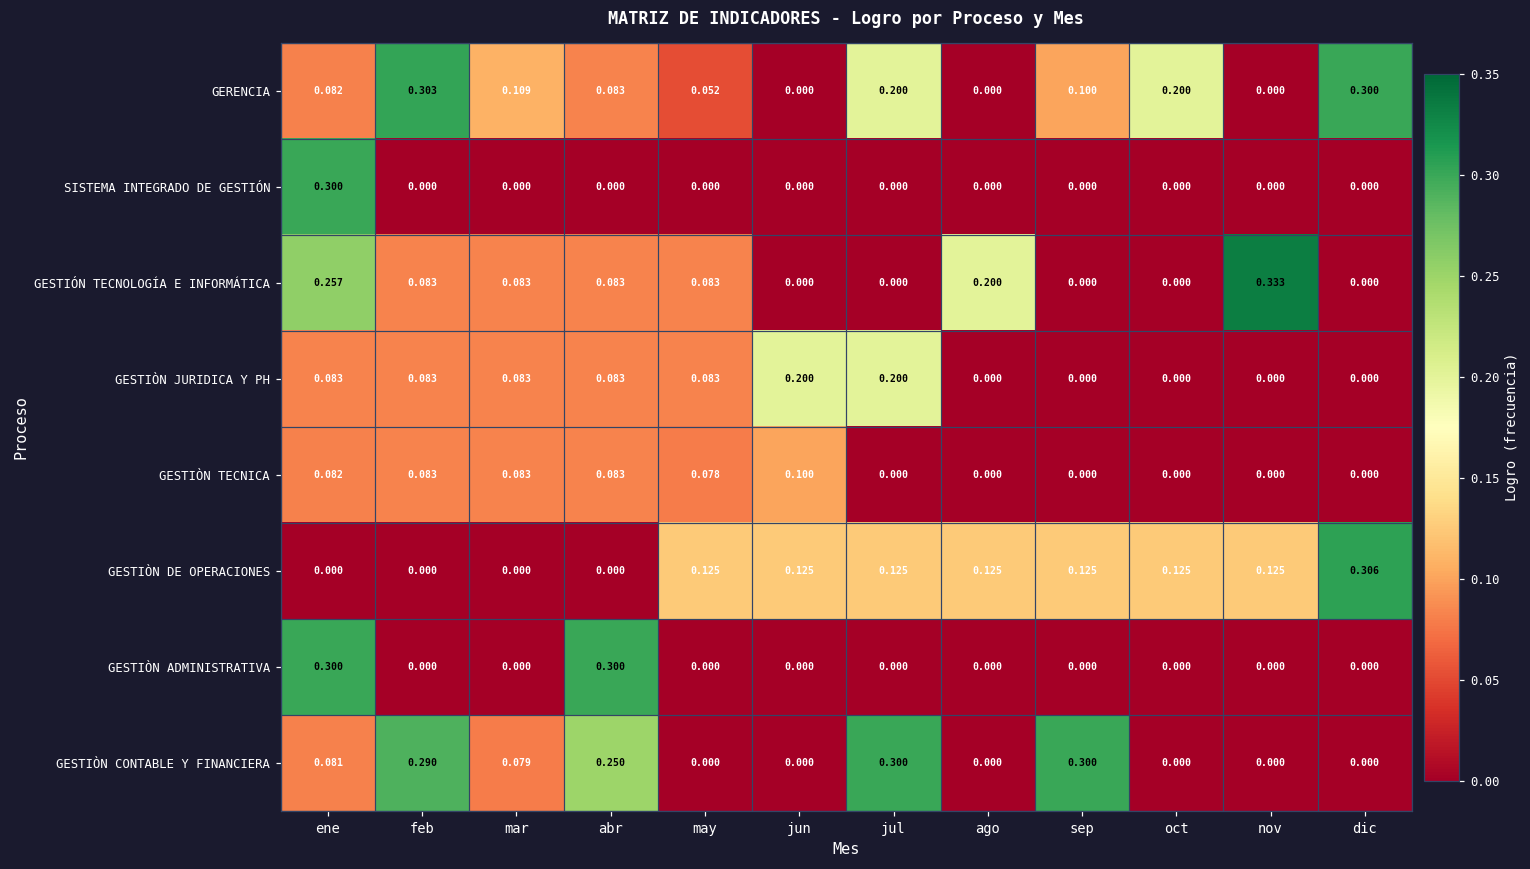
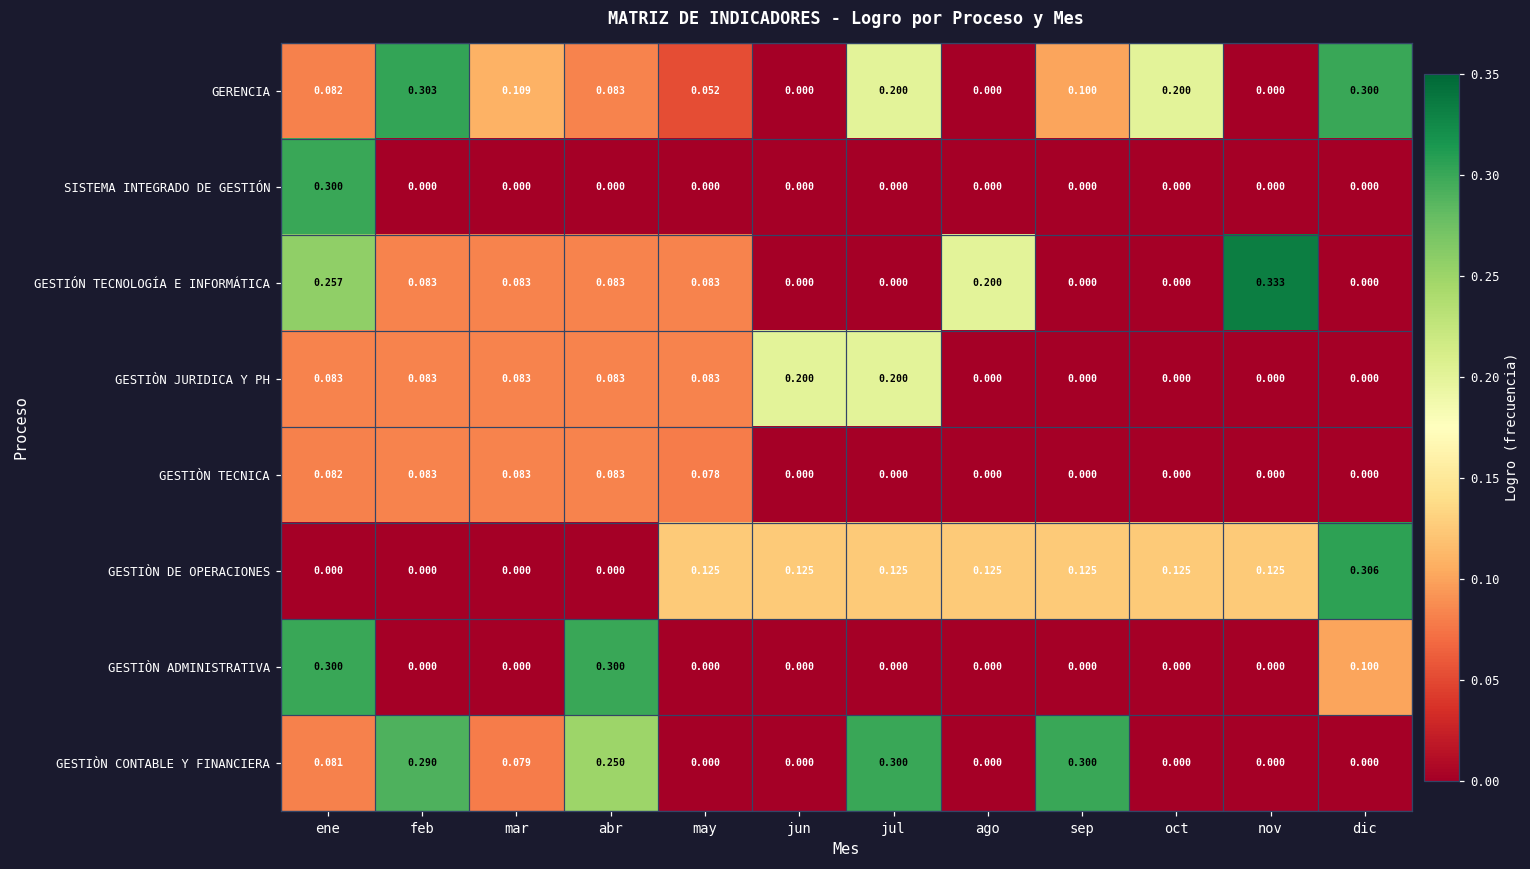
GESTIÒN TECNICA, jun: 0.100 -> 0.000
GESTIÒN ADMINISTRATIVA, dic: 0.000 -> 0.100
